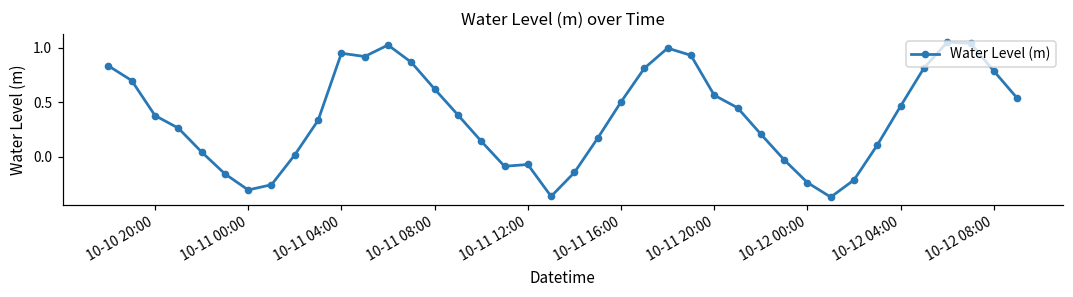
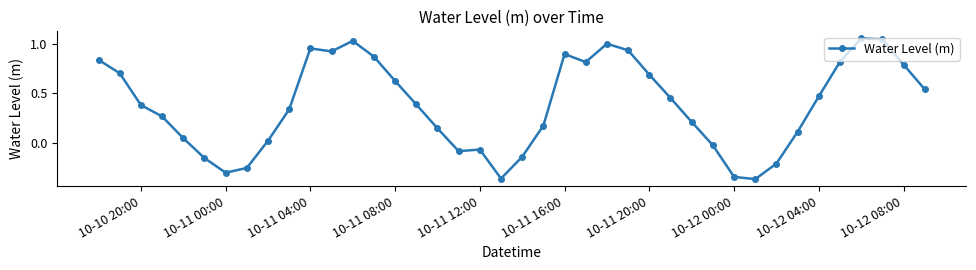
10-11 16:00: 0.5 -> 0.9
10-11 20:00: 0.6 -> 0.7
10-12 00:00: -0.2 -> -0.3
